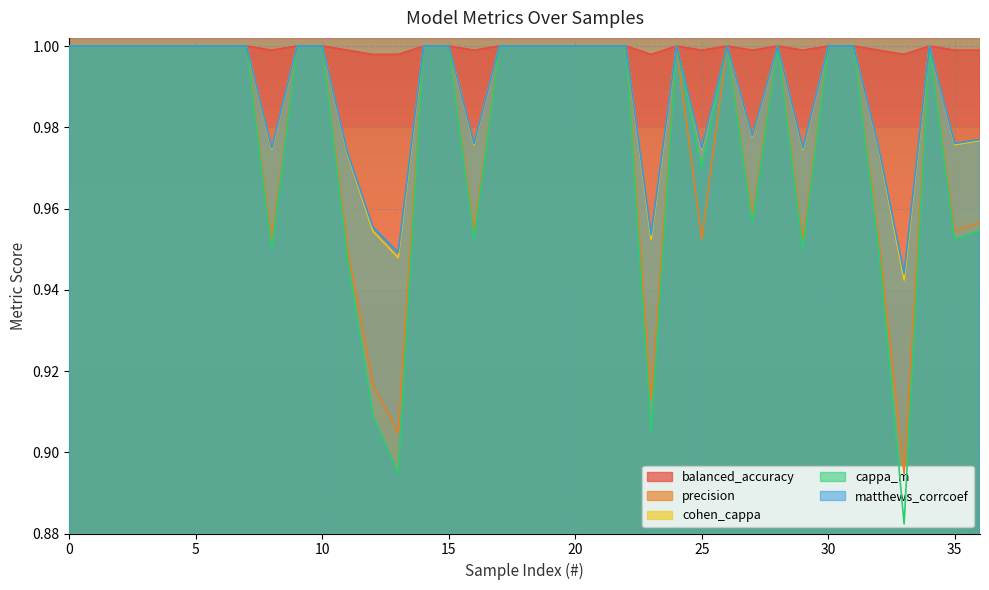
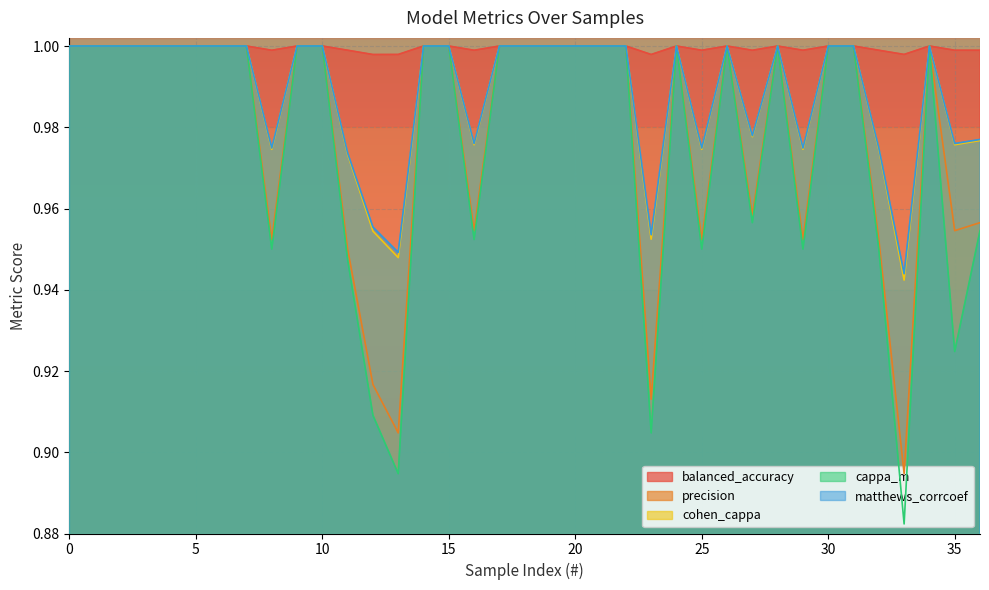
cappa_m, 25: 0.97 -> 0.95
cappa_m, 35: 0.952 -> 0.925
